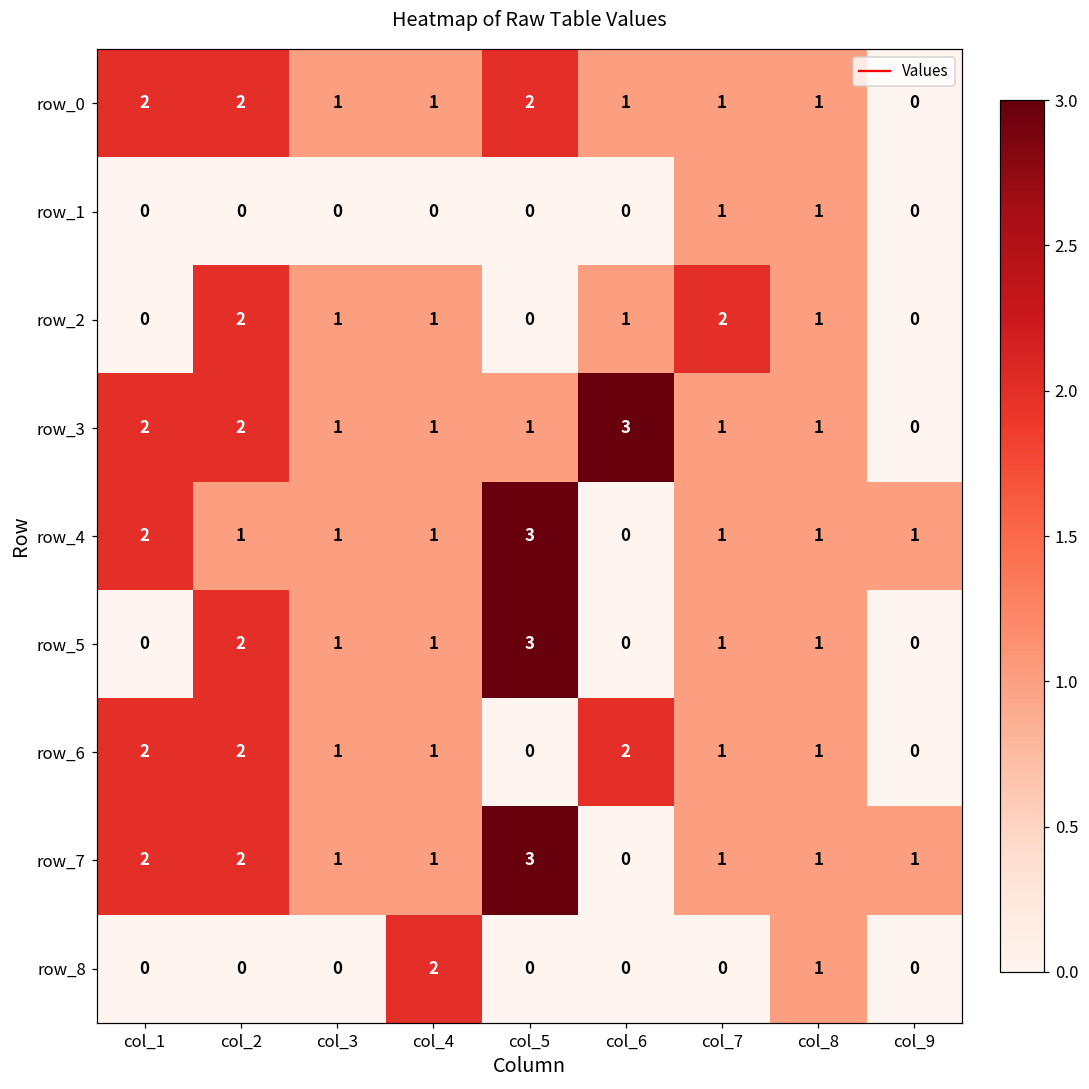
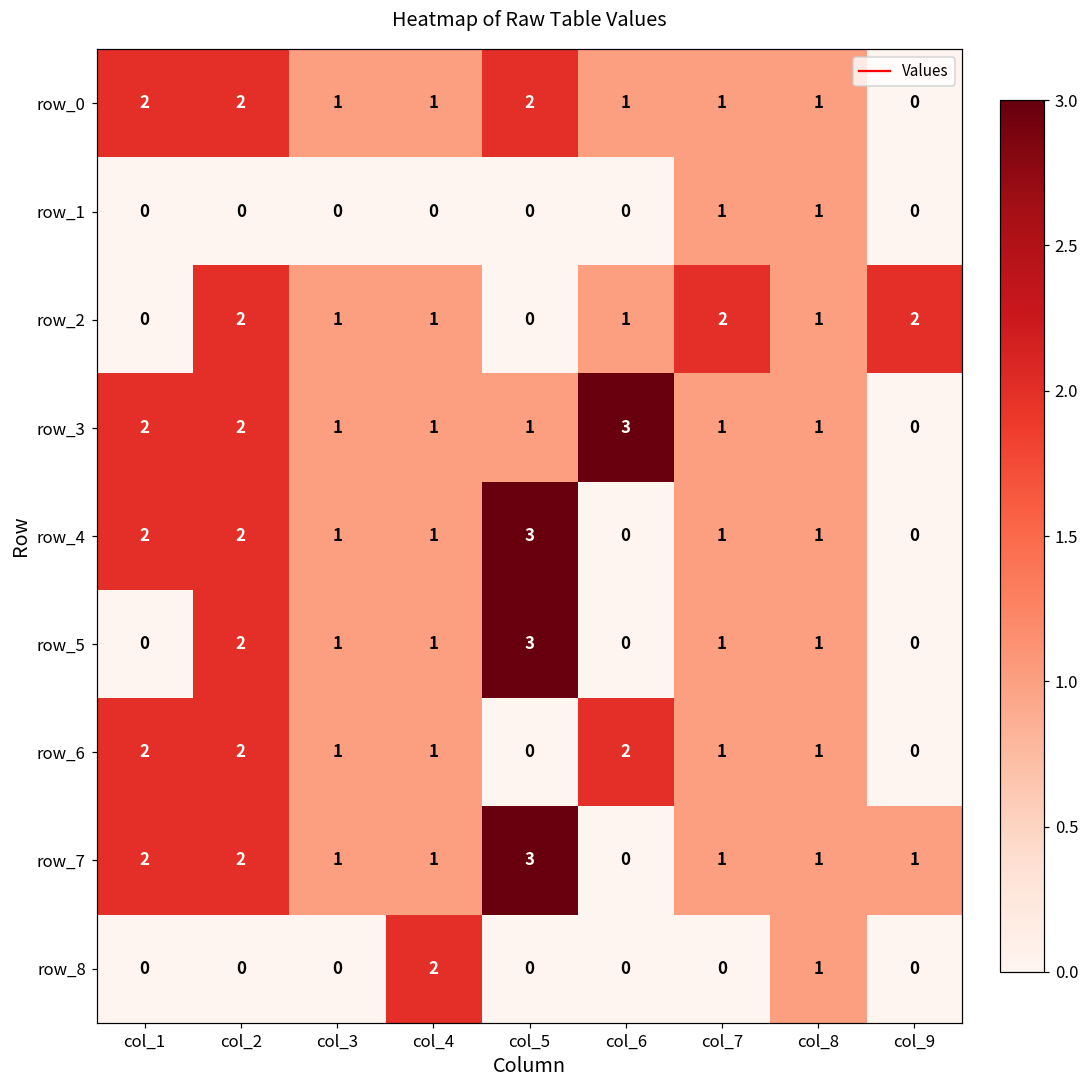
row_2, col_9: 0 -> 2
row_4, col_2: 1 -> 2
row_4, col_9: 1 -> 0
